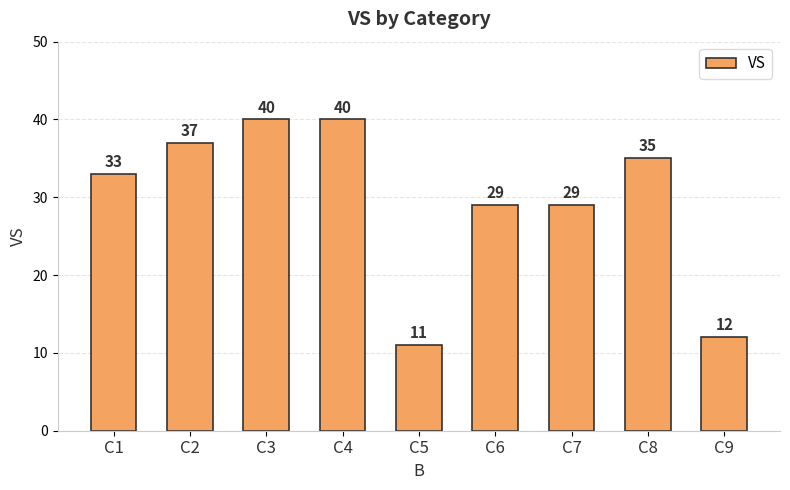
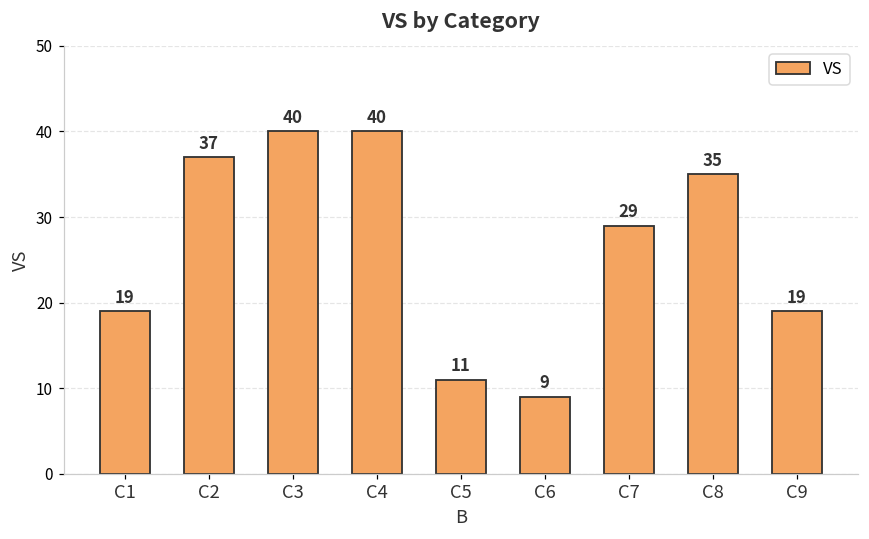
C1: 33 -> 19
C6: 29 -> 9
C9: 12 -> 19
